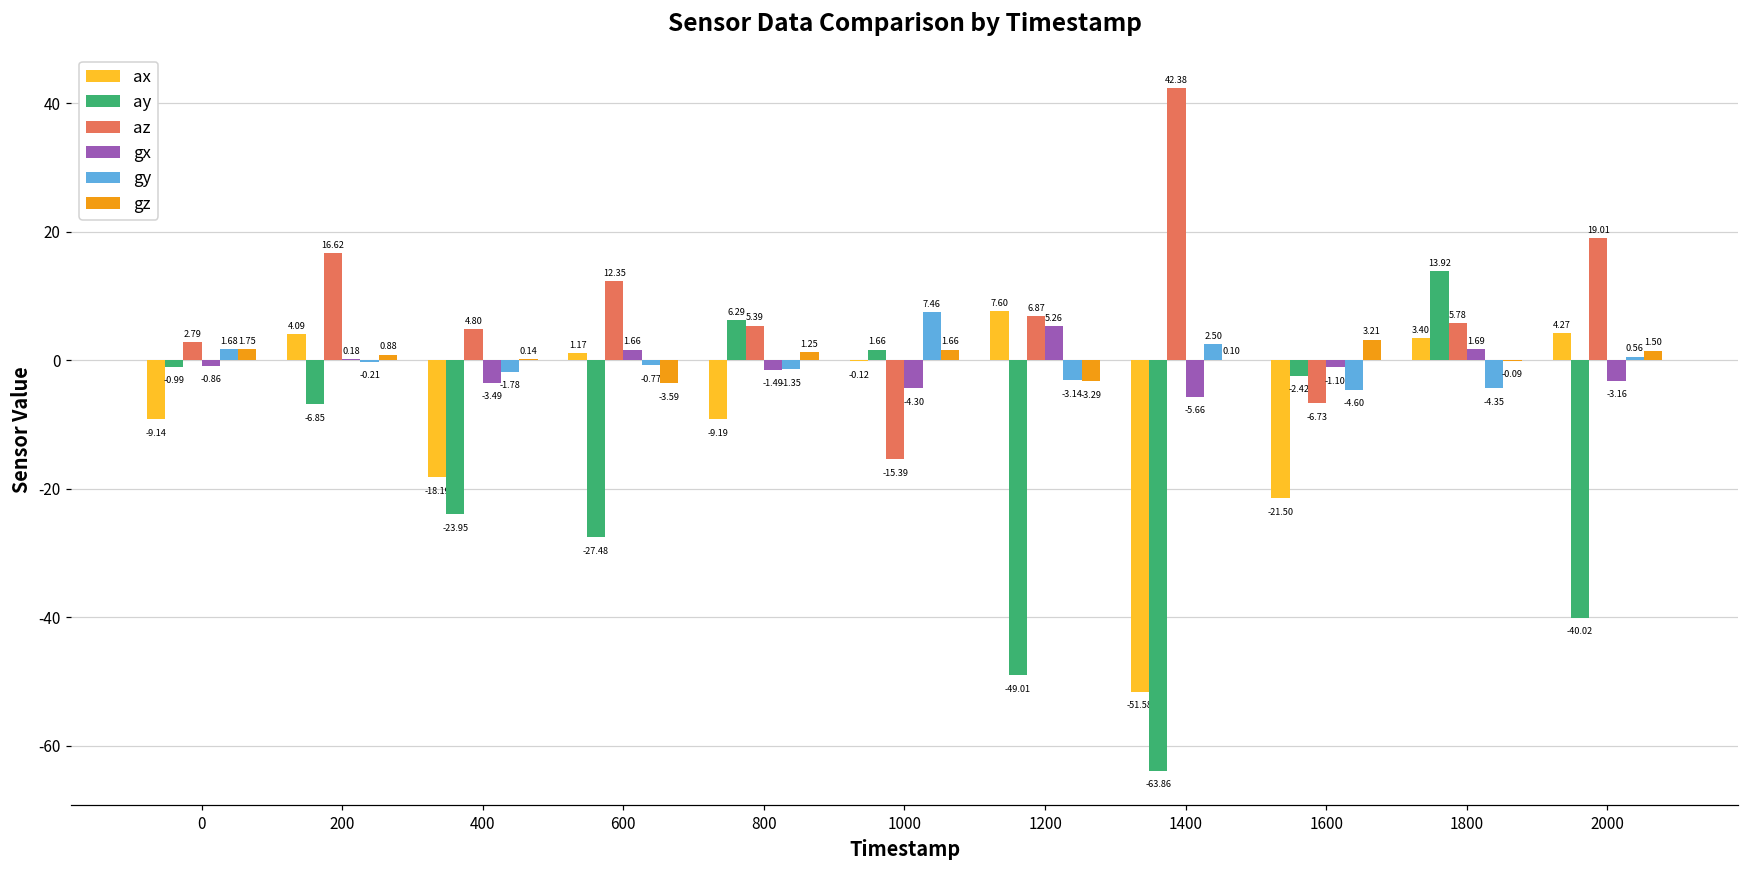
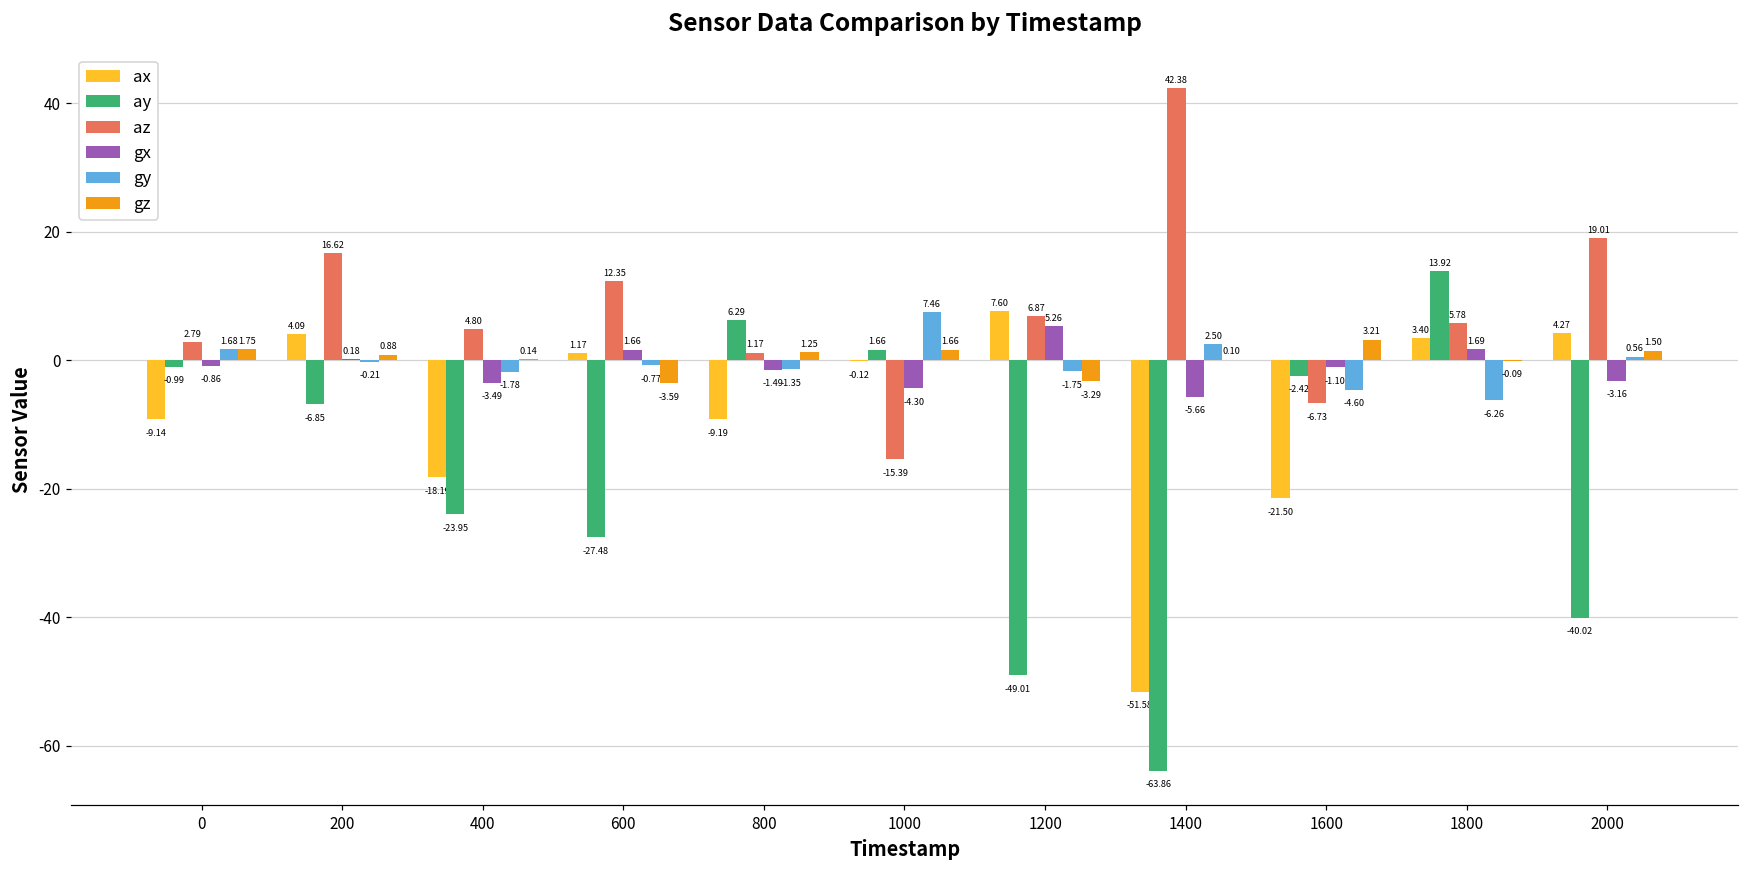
az, 800: 5.39 -> 1.17
gy, 1200: -3.14 -> -1.75
gy, 1800: -4.35 -> -6.26
